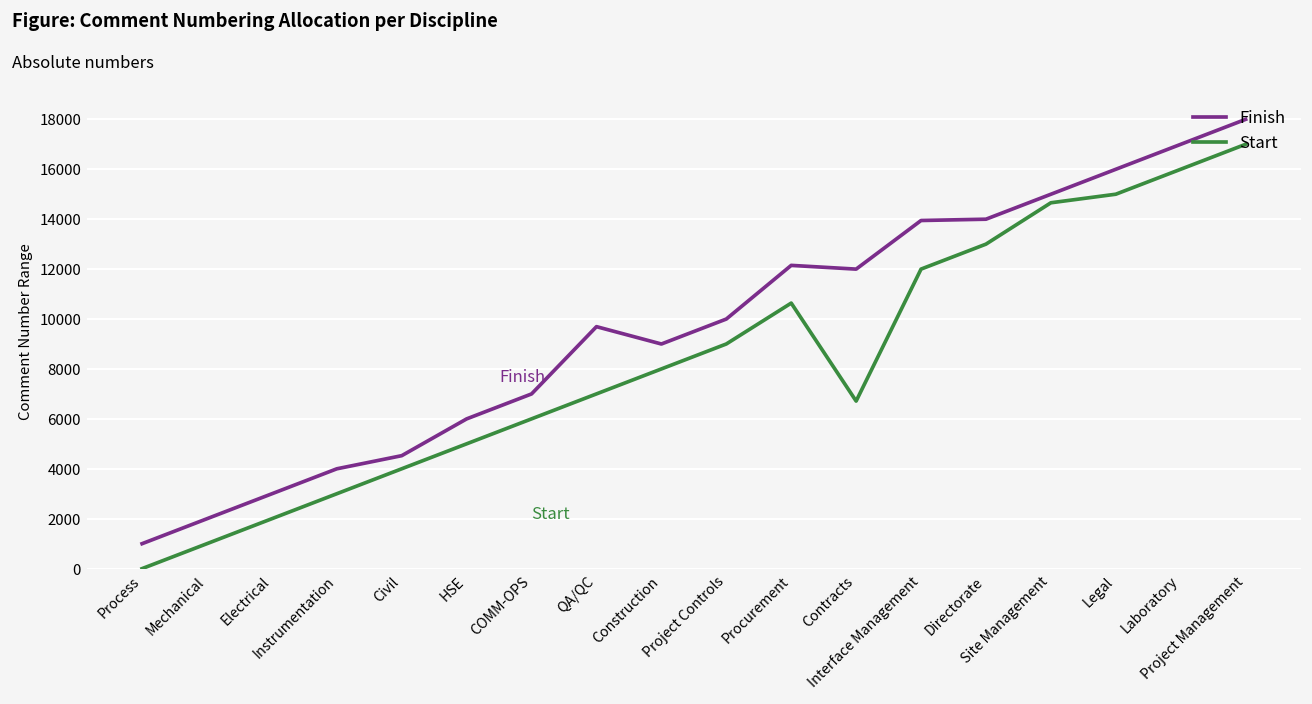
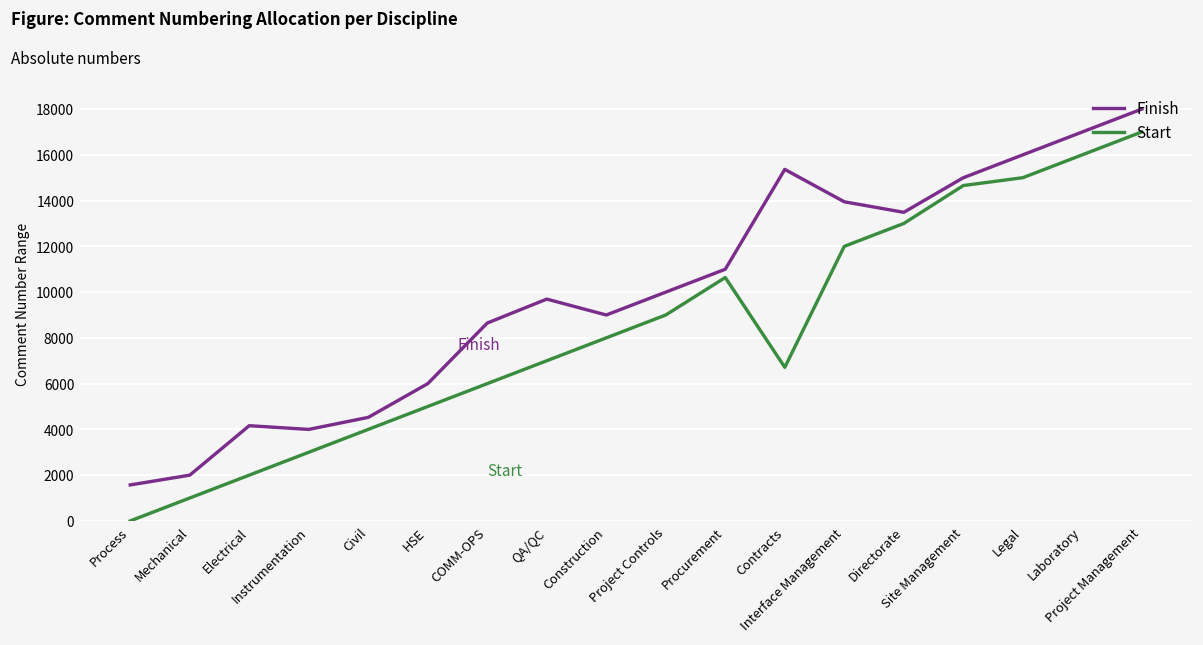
Finish, Process: 1000 -> 1600
Finish, Electrical: 3000 -> 4200
Finish, COMM-OPS: 7000 -> 8600
Finish, Procurement: 12200 -> 11000
Finish, Contracts: 12000 -> 15400
Finish, Directorate: 14000 -> 13500
